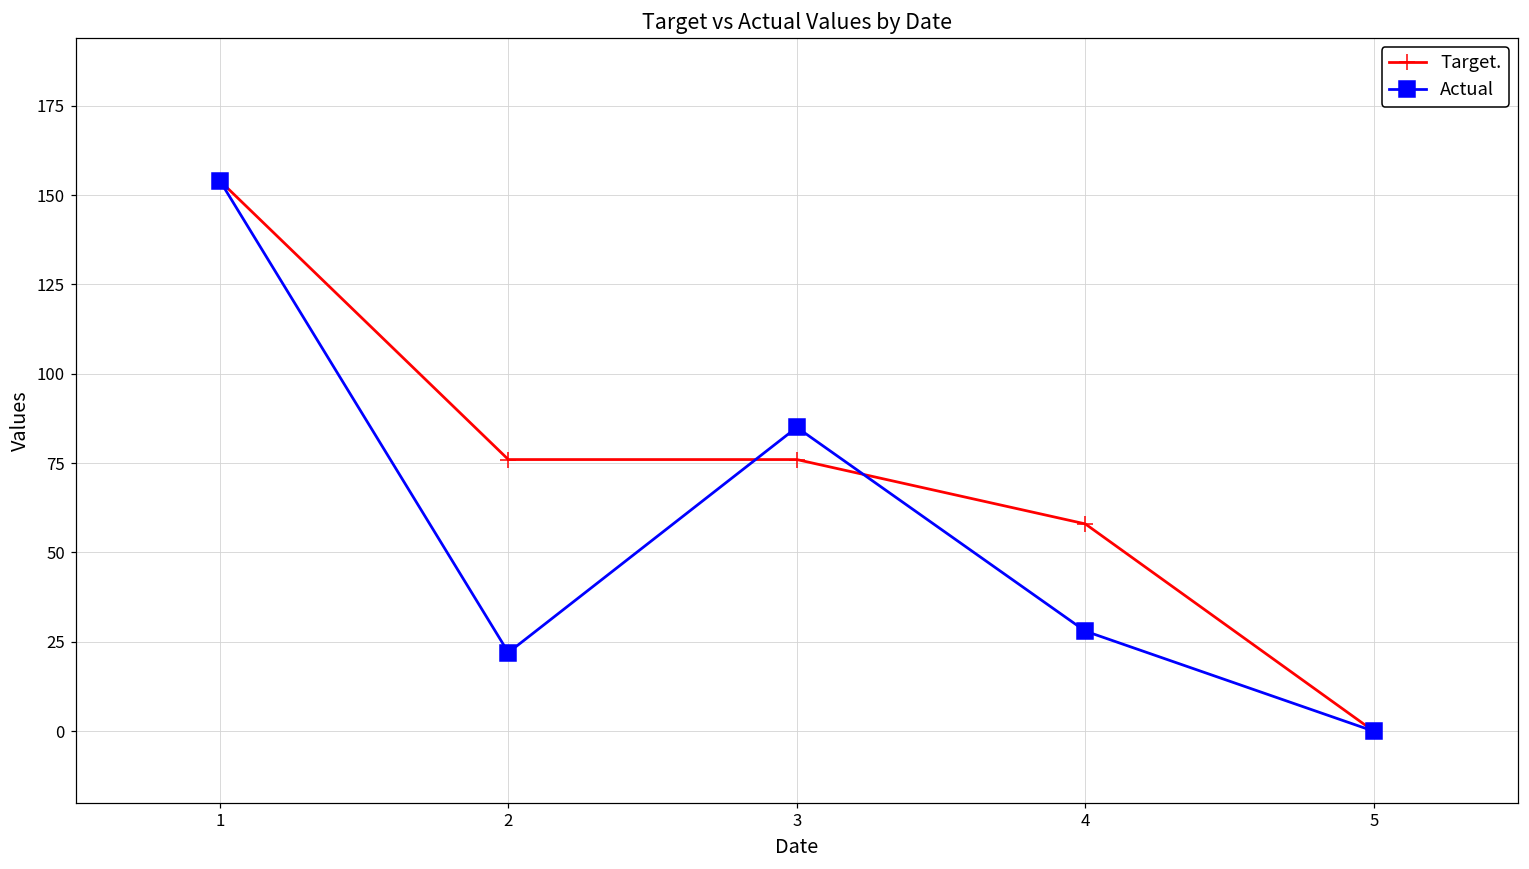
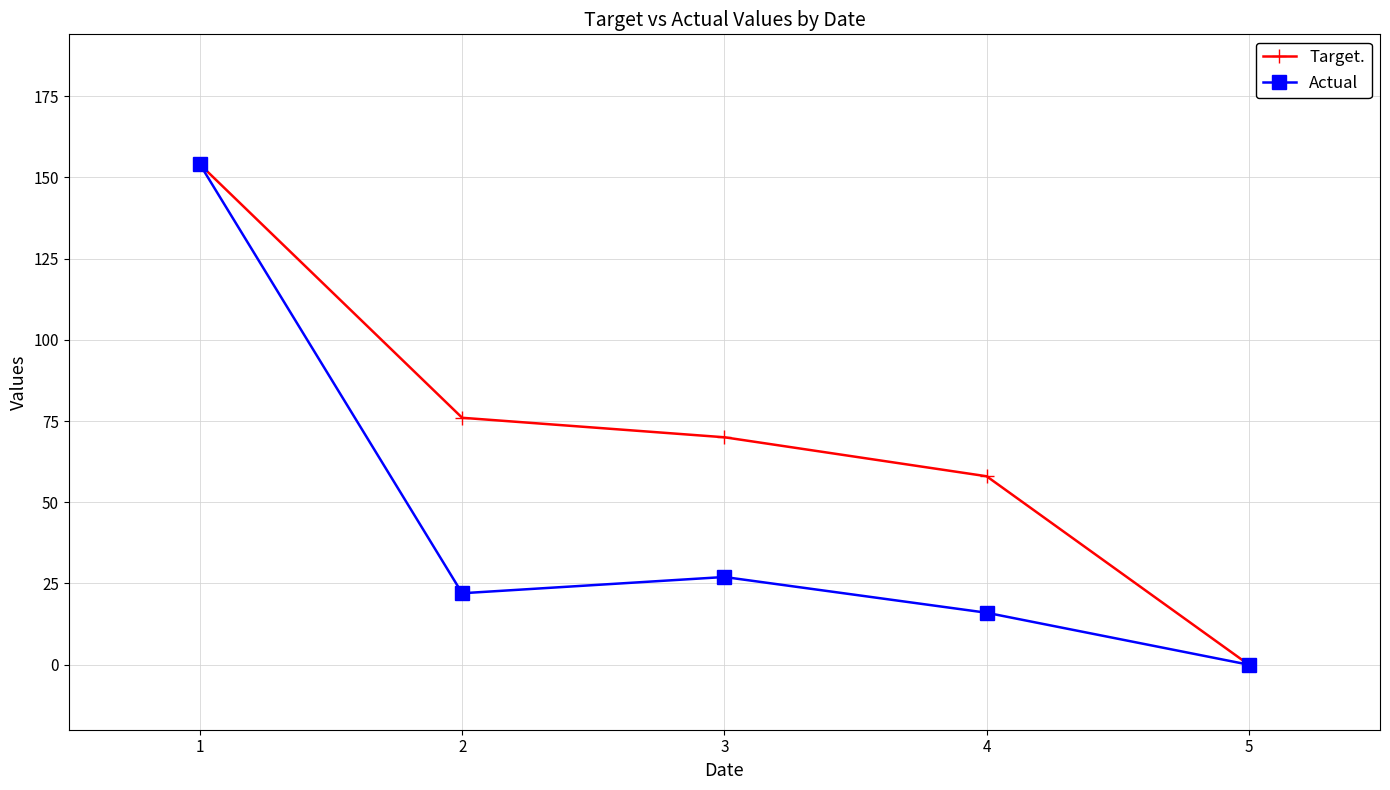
Target., 3: 76 -> 70
Actual, 3: 85 -> 27
Actual, 4: 28 -> 16
